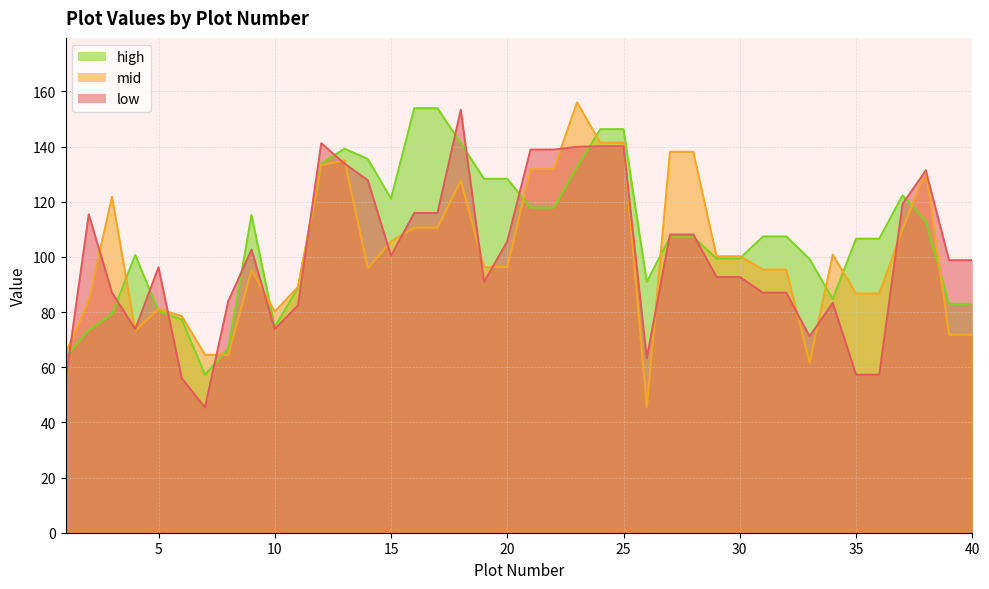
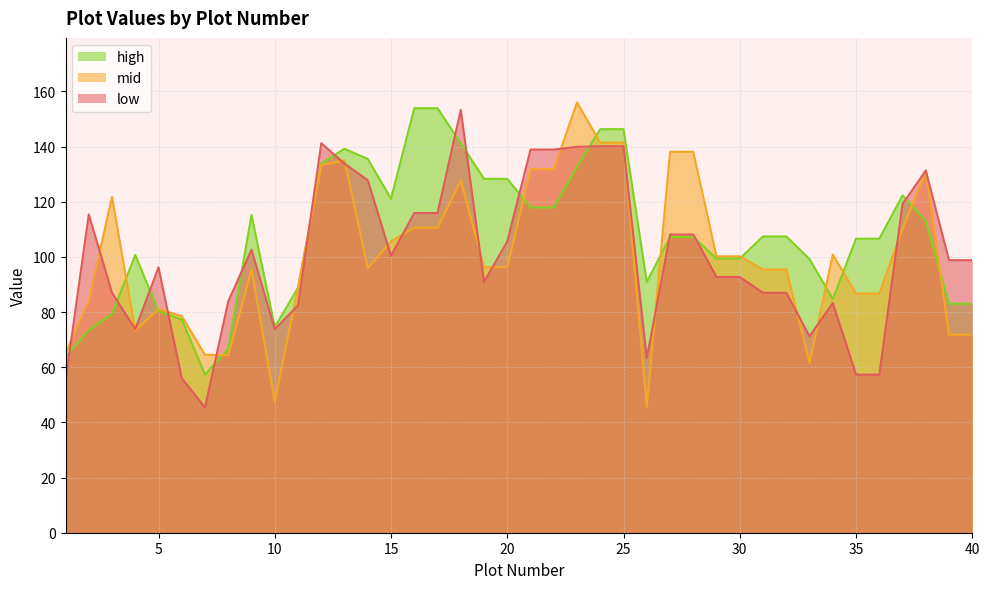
mid, 10: 80 -> 48
